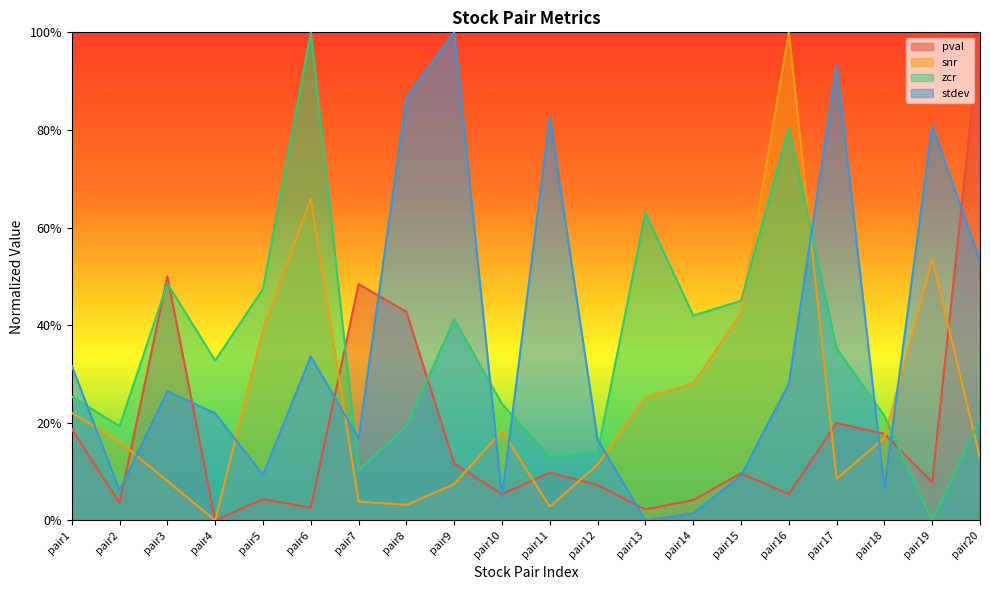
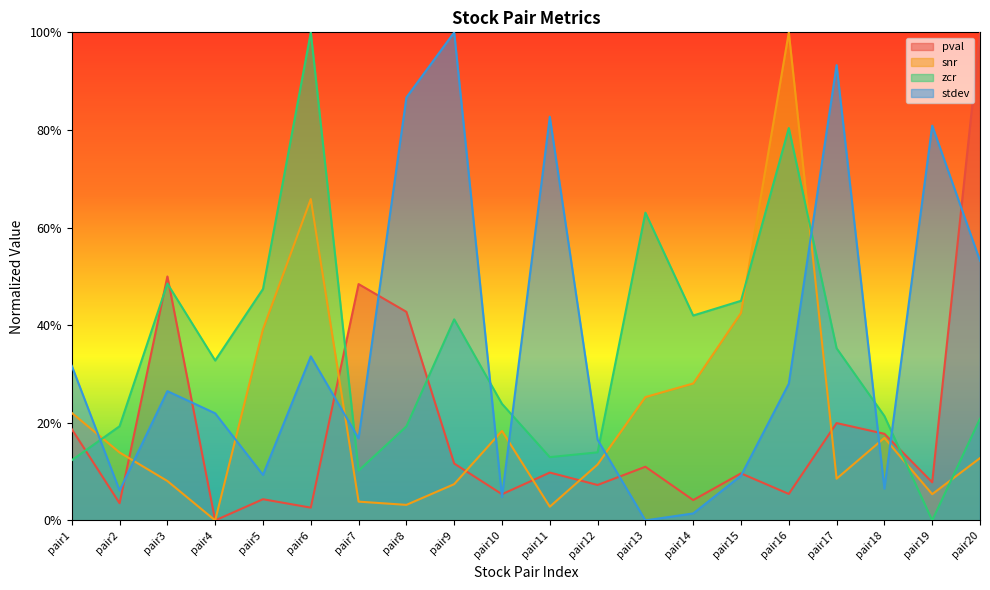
zcr, pair1: 25% -> 12%
snr, pair2: 16% -> 14%
pval, pair13: 2% -> 11%
snr, pair19: 54% -> 5%
